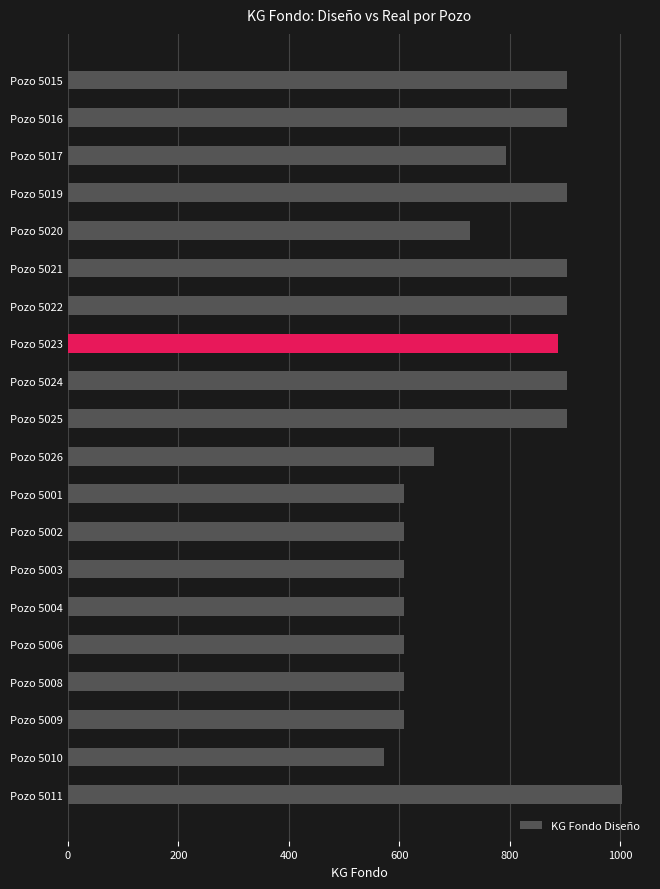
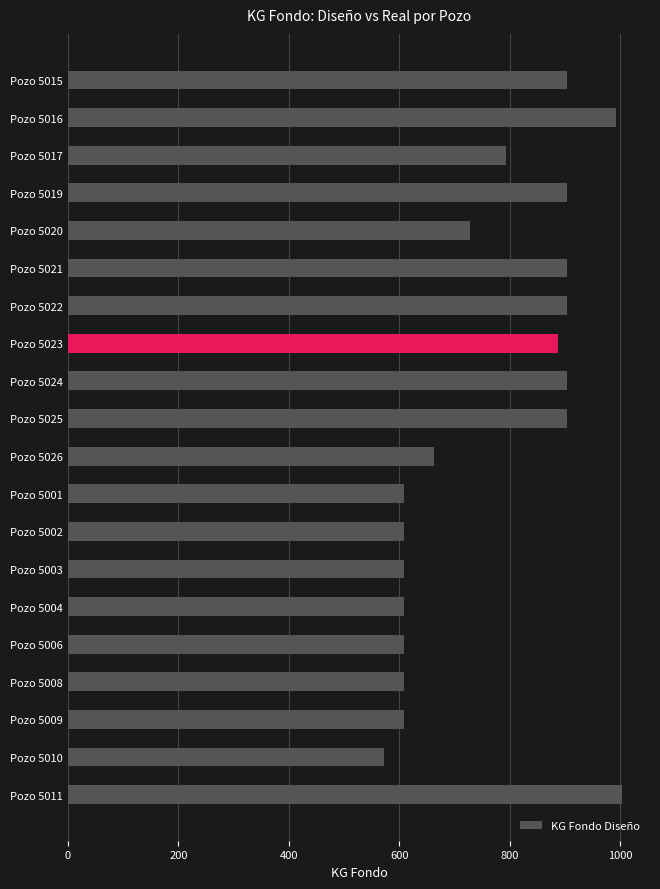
Pozo 5016: 900 -> 990
